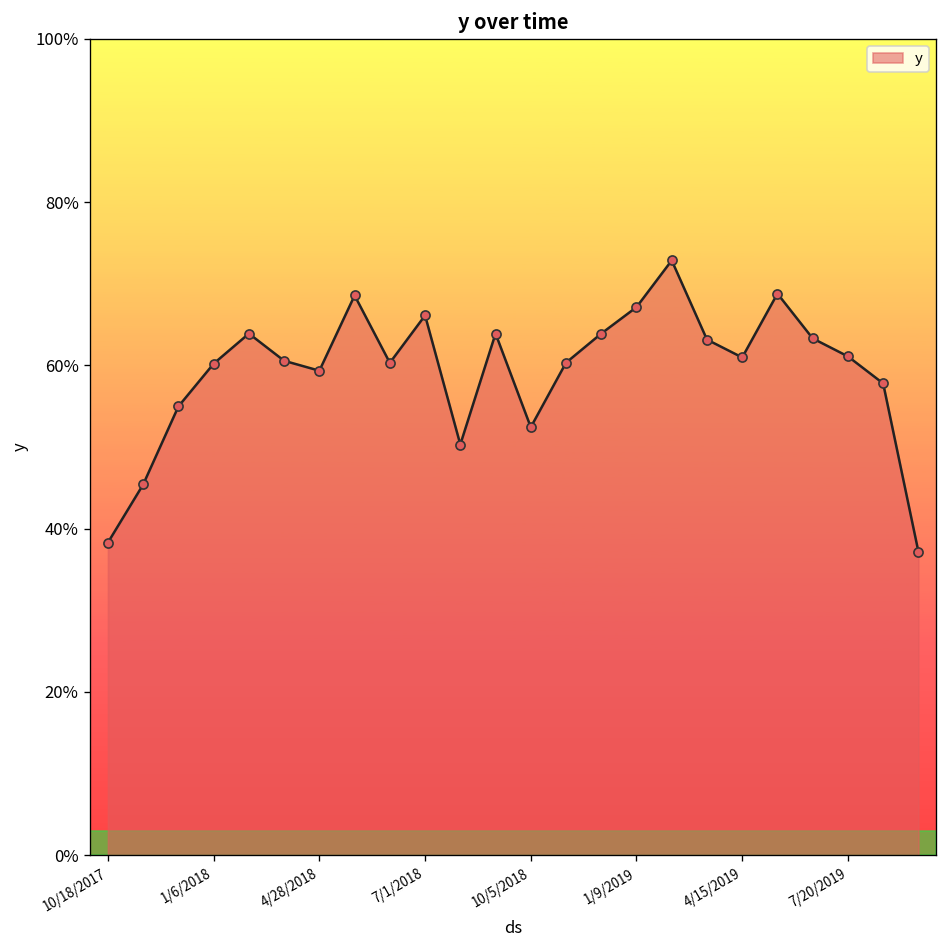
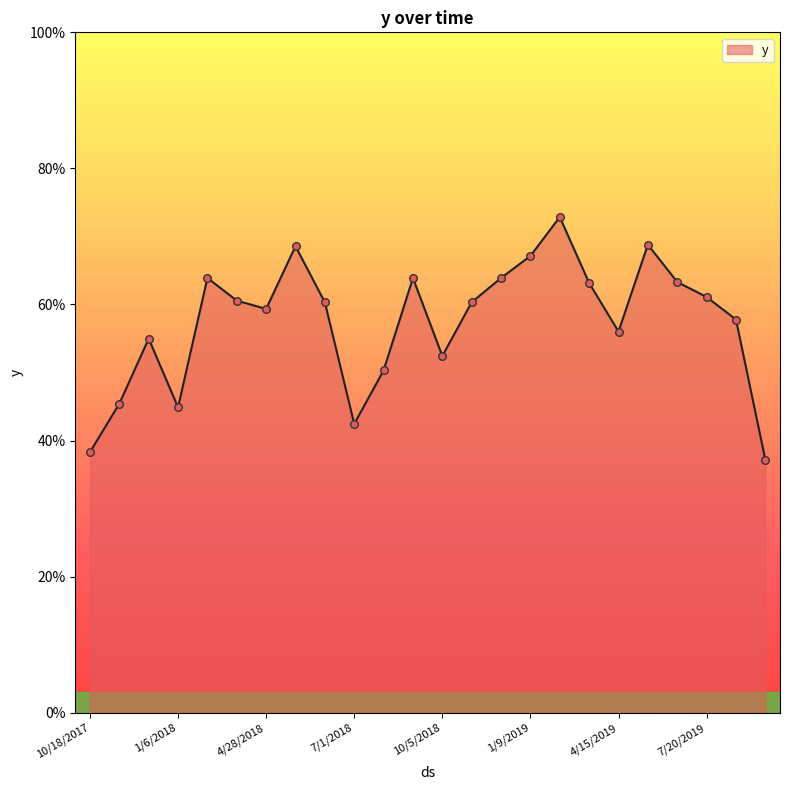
1/6/2018: 60% -> 45%
7/1/2018: 66% -> 42%
4/15/2019: 61% -> 56%
